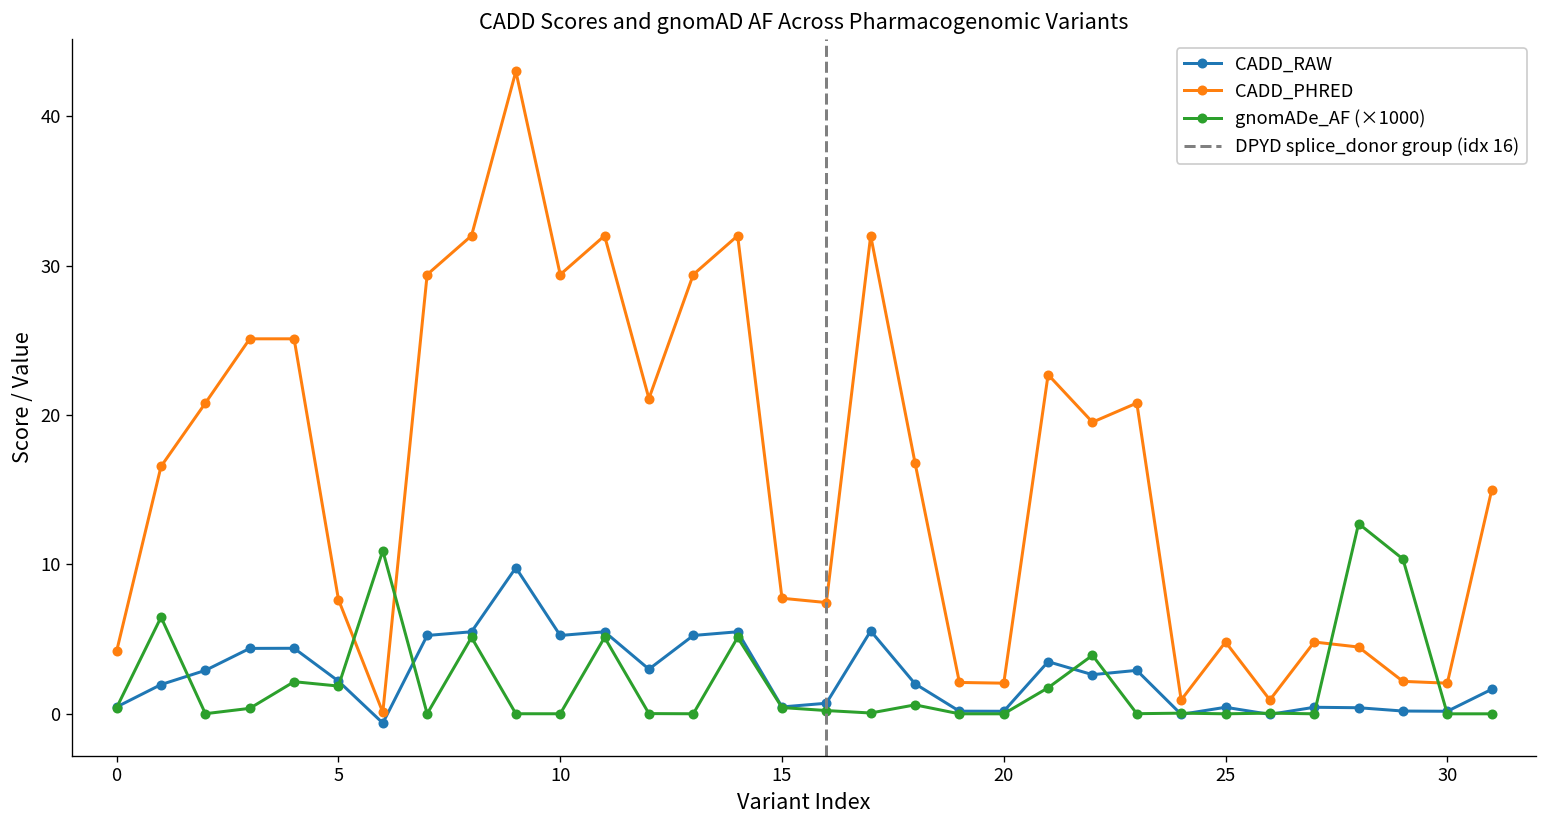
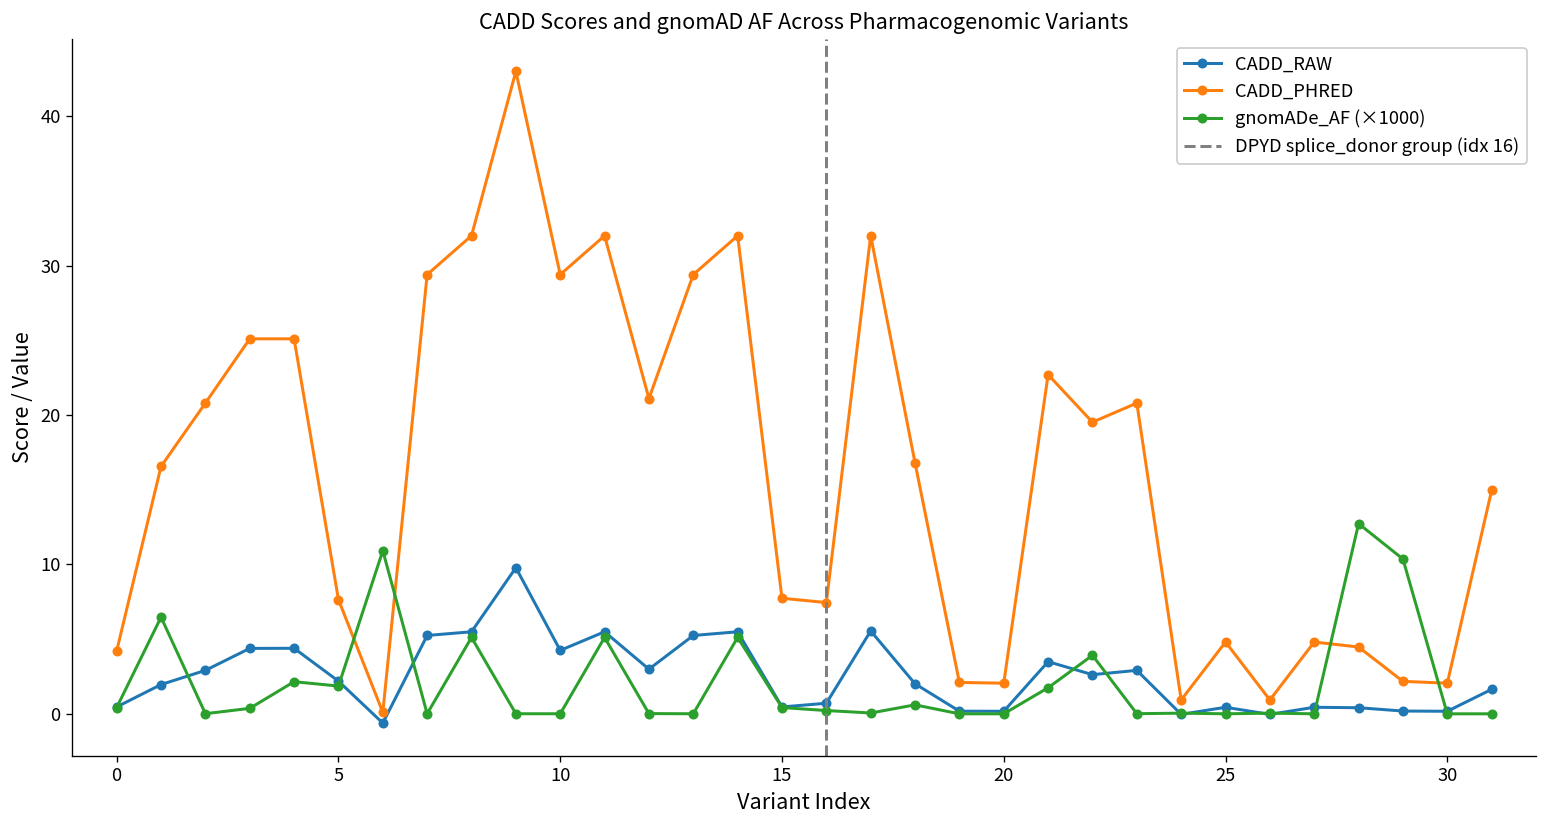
CADD_RAW, 10: 5.2 -> 4.2
